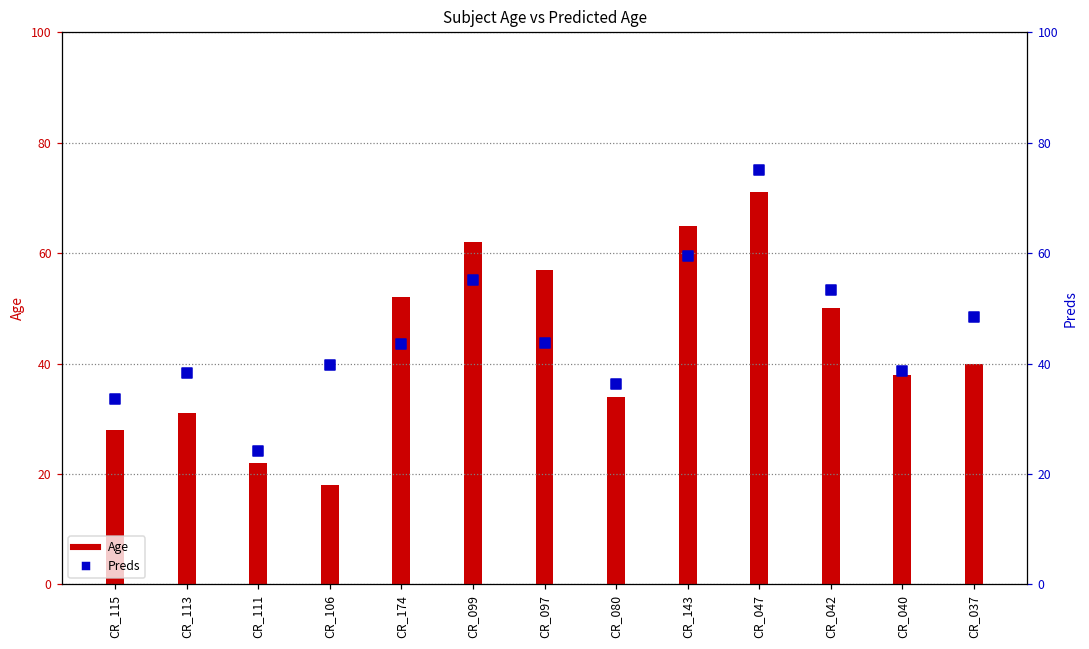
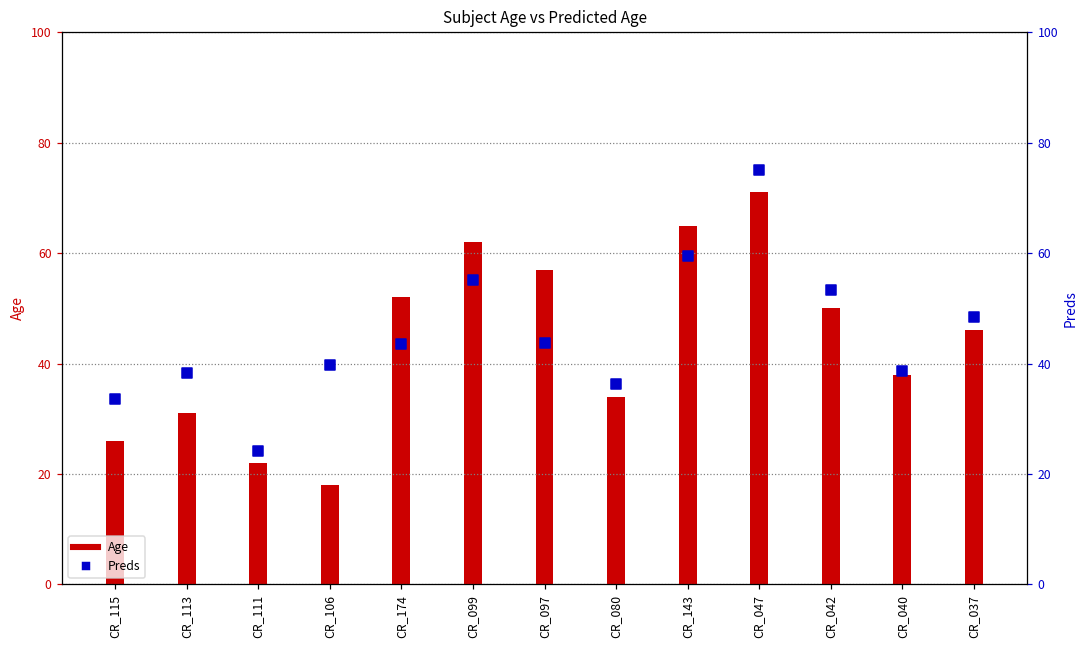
Age, CR_115: 28 -> 26
Age, CR_037: 40 -> 46
